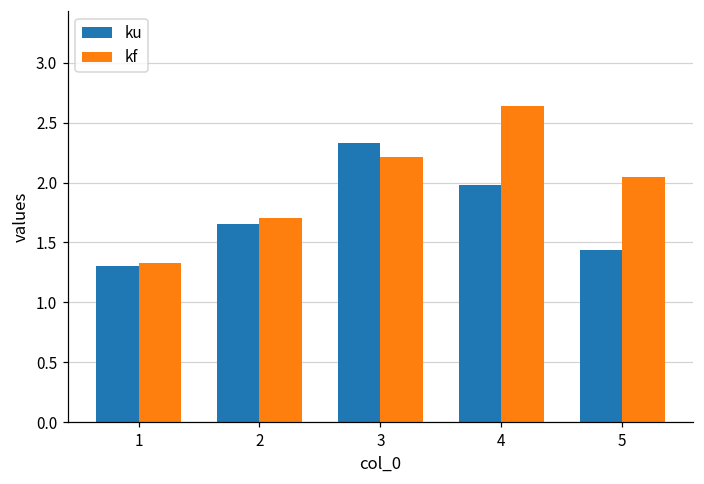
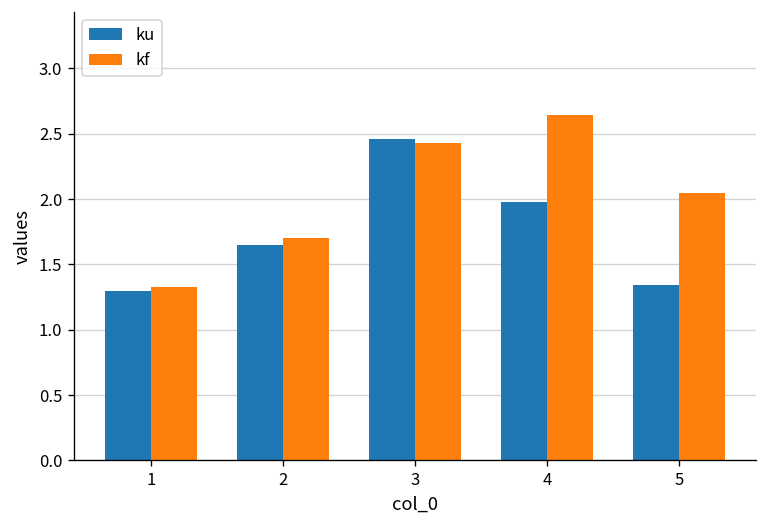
ku, 3: 2.33 -> 2.46
kf, 3: 2.21 -> 2.43
ku, 5: 1.44 -> 1.34
